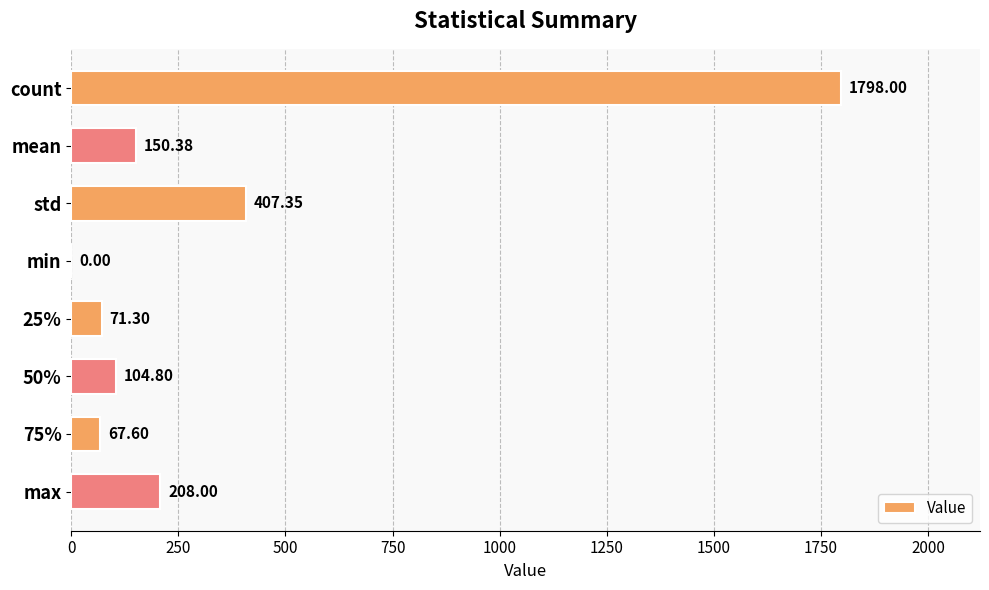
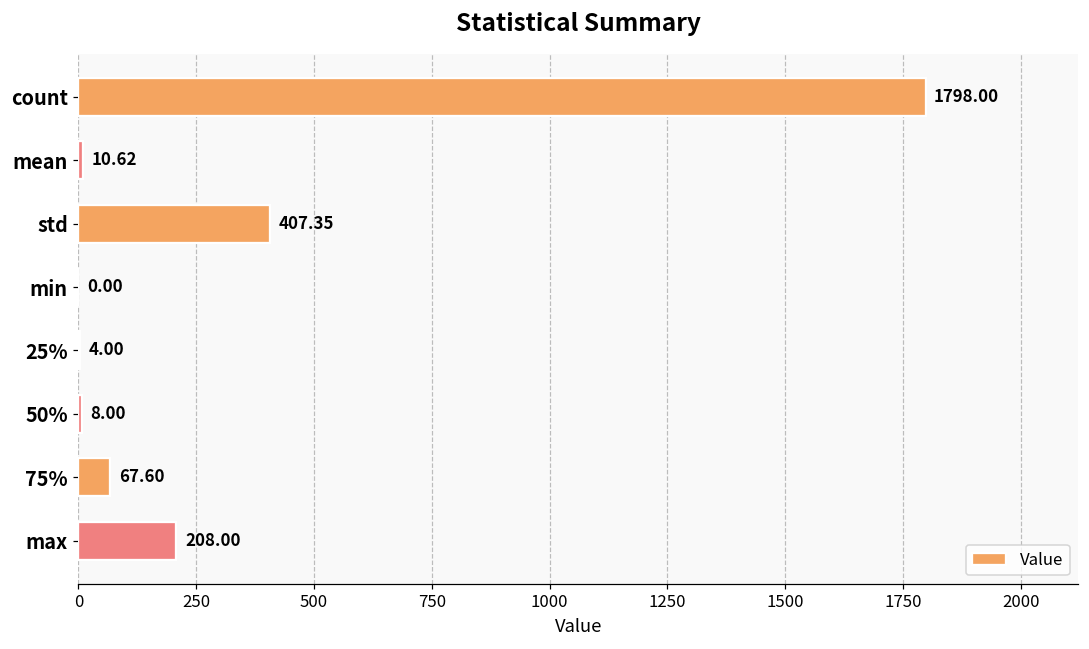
mean: 150.38 -> 10.62
25%: 71.30 -> 4.00
50%: 104.80 -> 8.00
